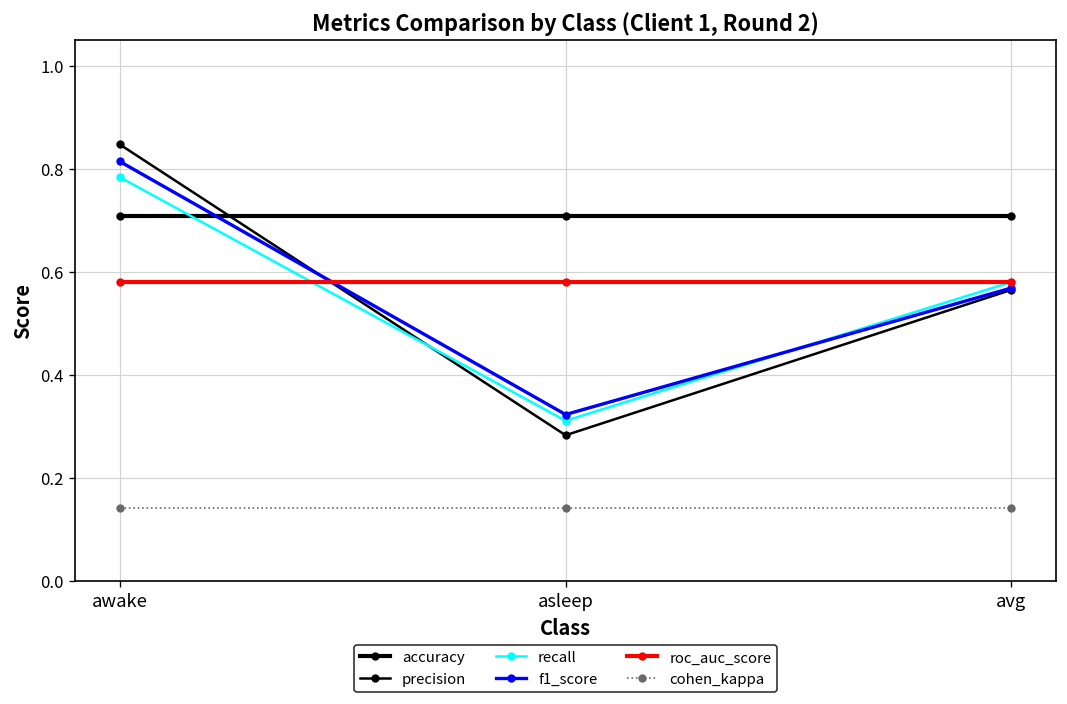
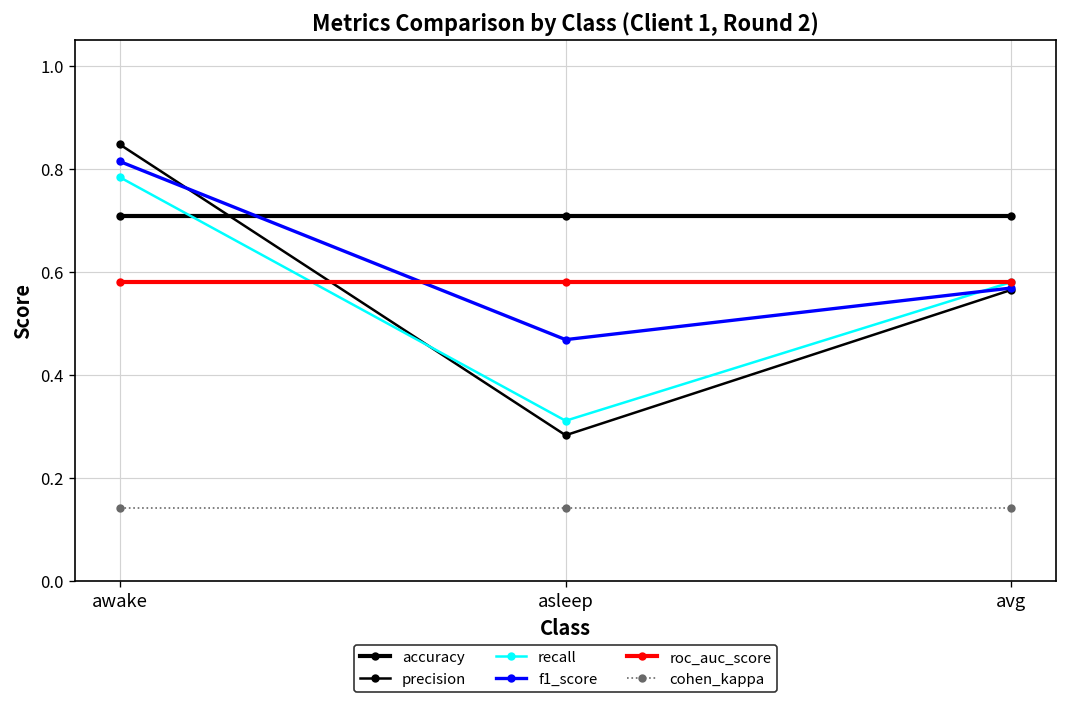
f1_score, asleep: 0.32 -> 0.47
